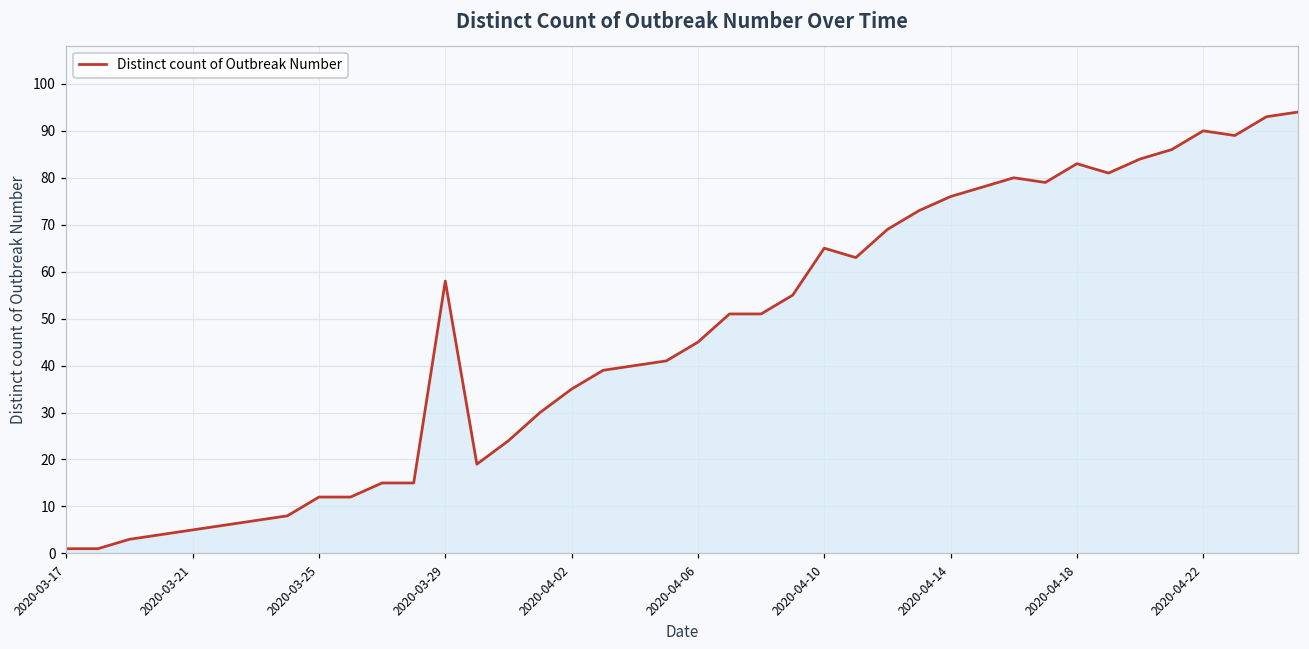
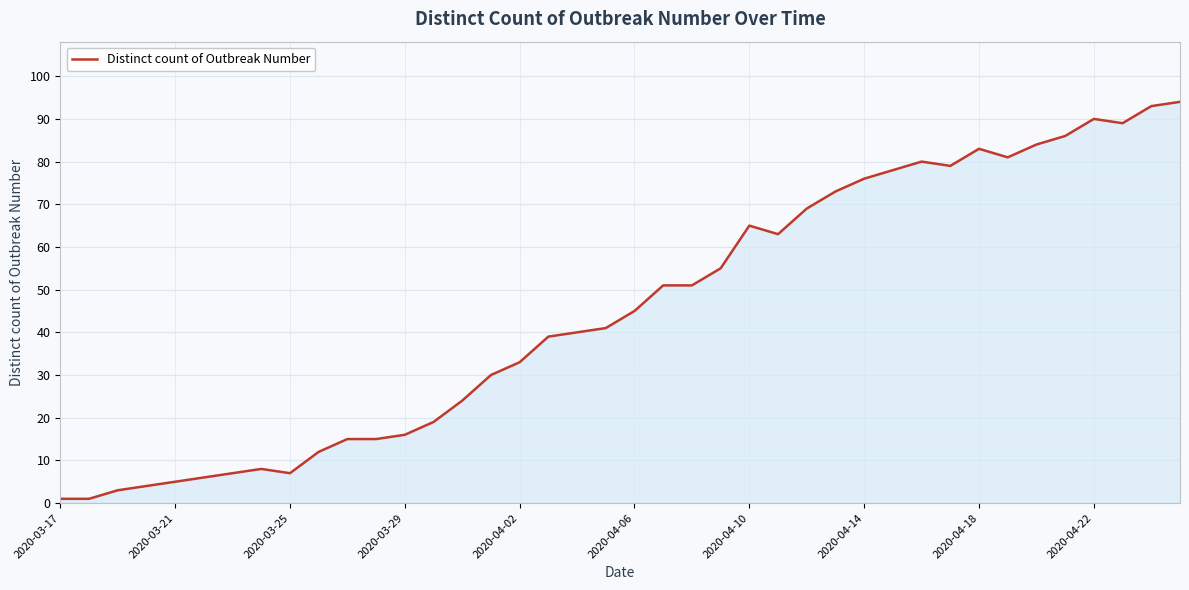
2020-03-25: 12 -> 7
2020-03-29: 58 -> 16
2020-04-02: 35 -> 33
